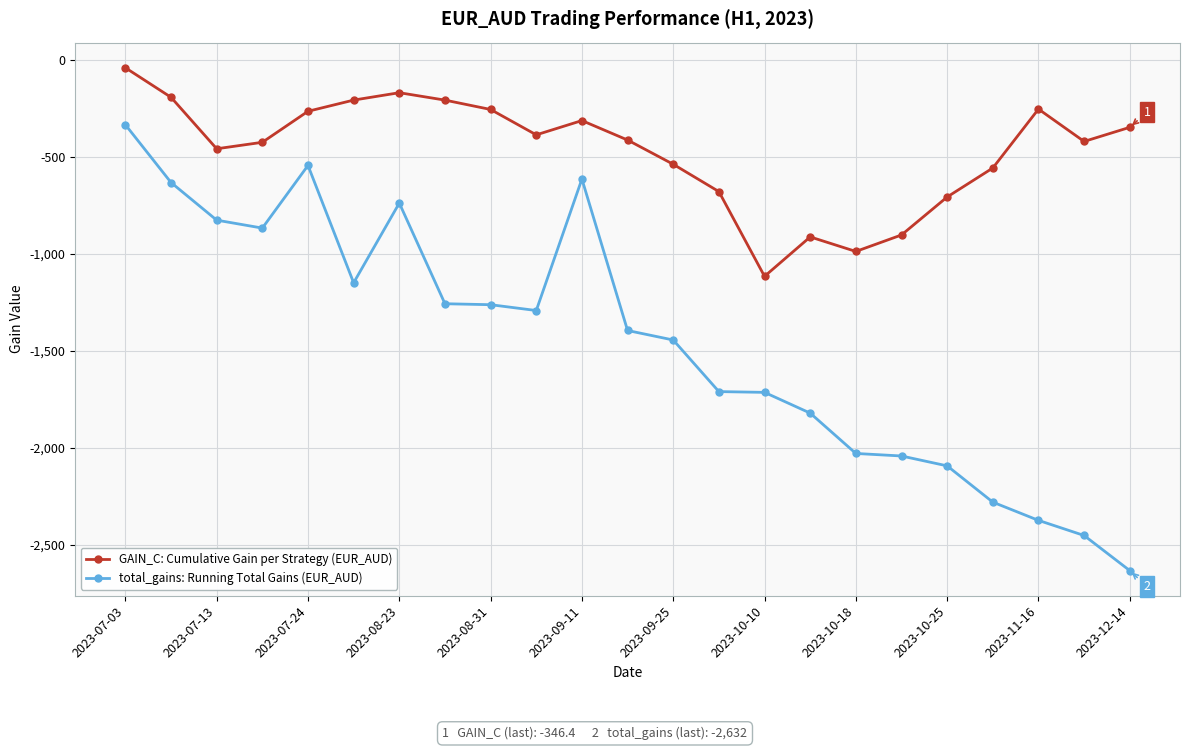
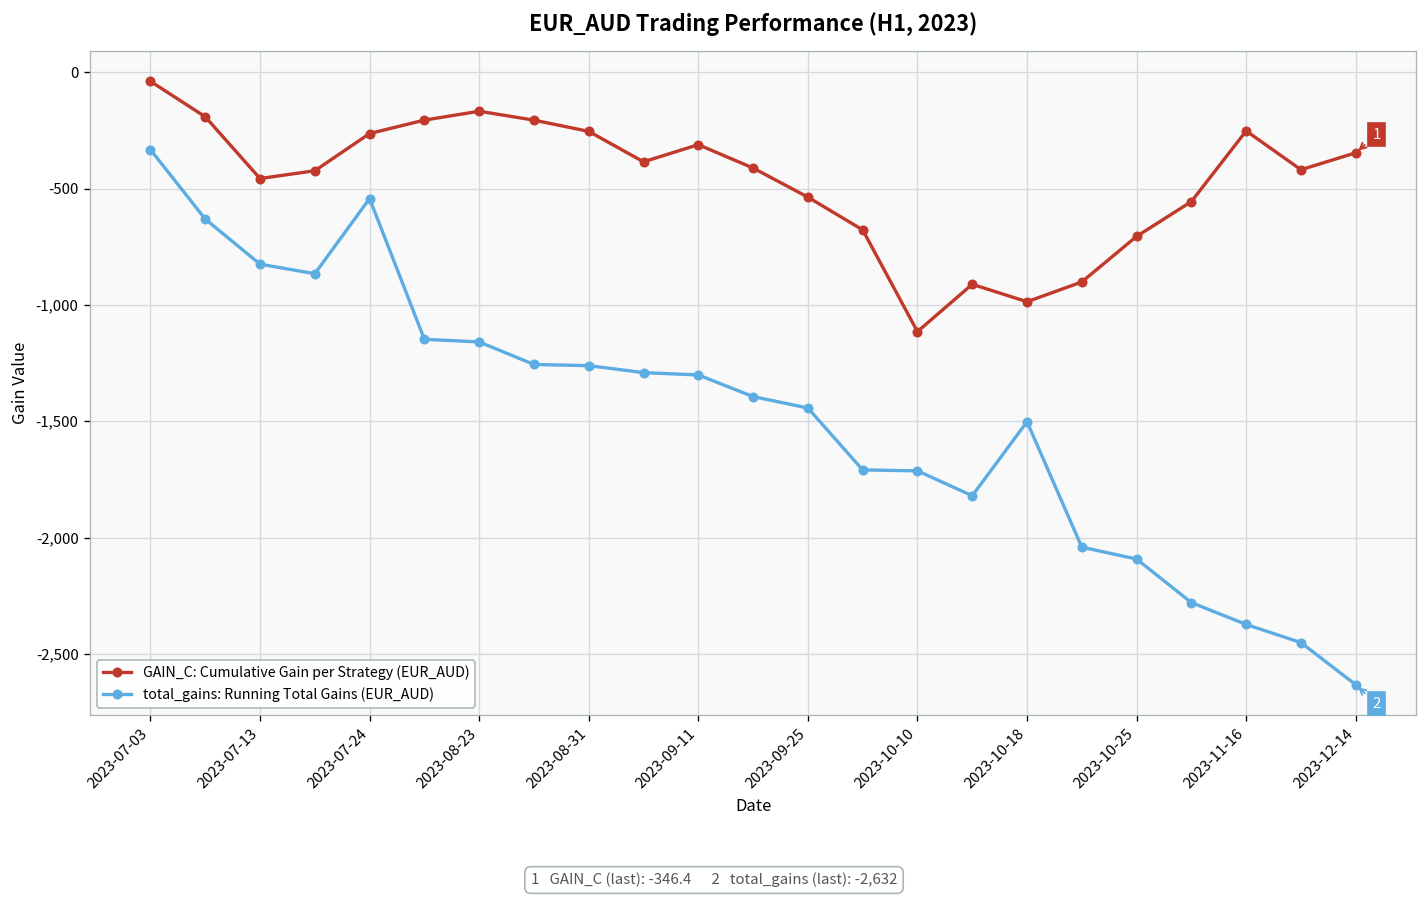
total_gains: Running Total Gains (EUR_AUD), 2023-08-23: -740 -> -1,160
total_gains: Running Total Gains (EUR_AUD), 2023-09-11: -610 -> -1,300
total_gains: Running Total Gains (EUR_AUD), 2023-10-18: -2,030 -> -1,500
